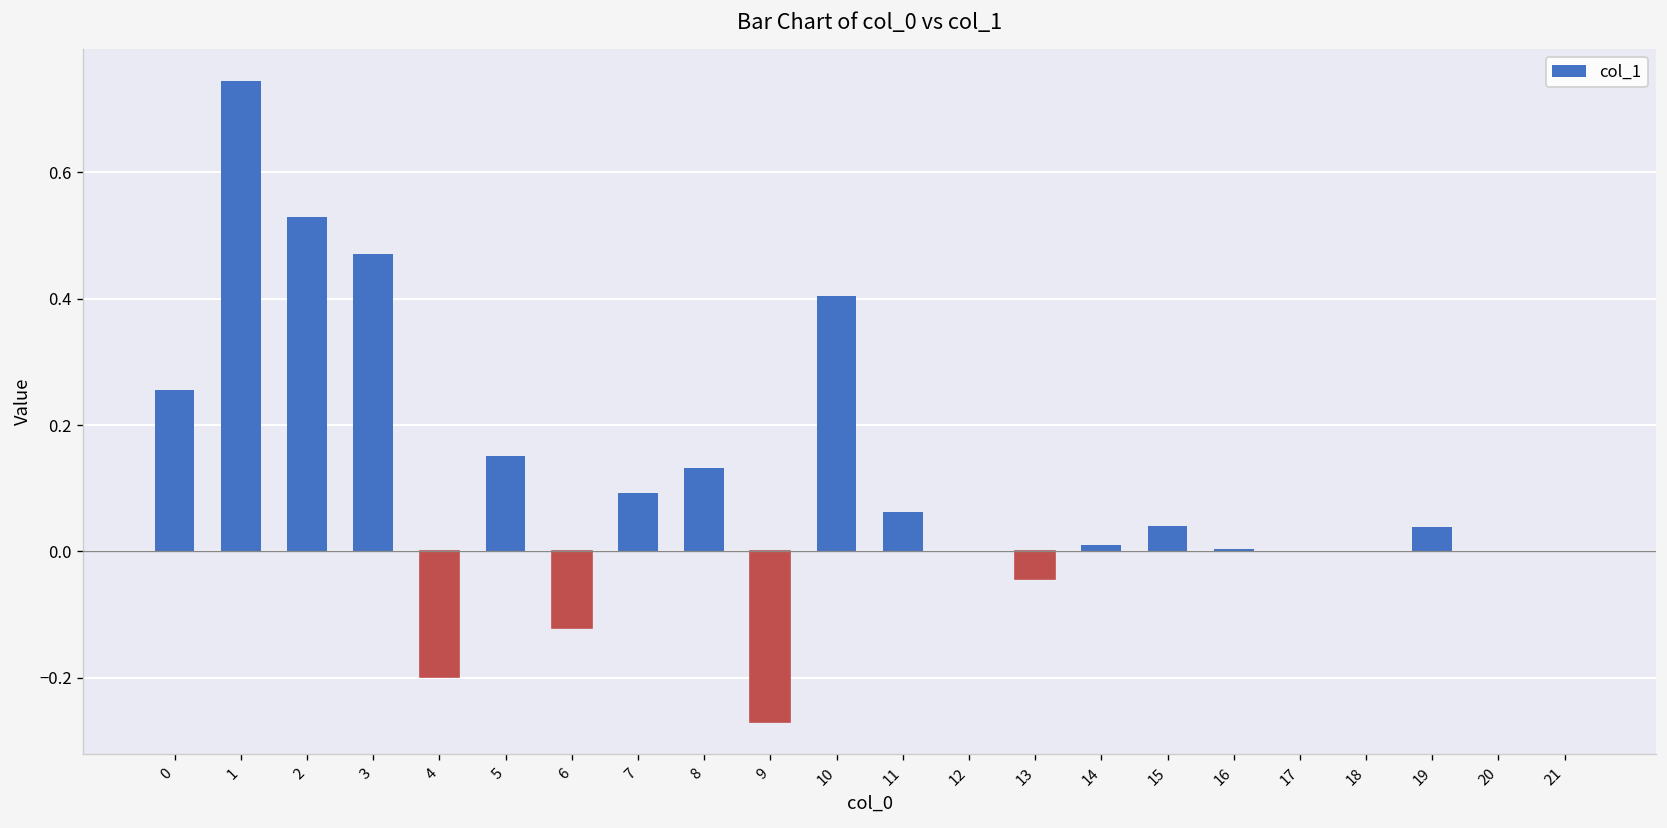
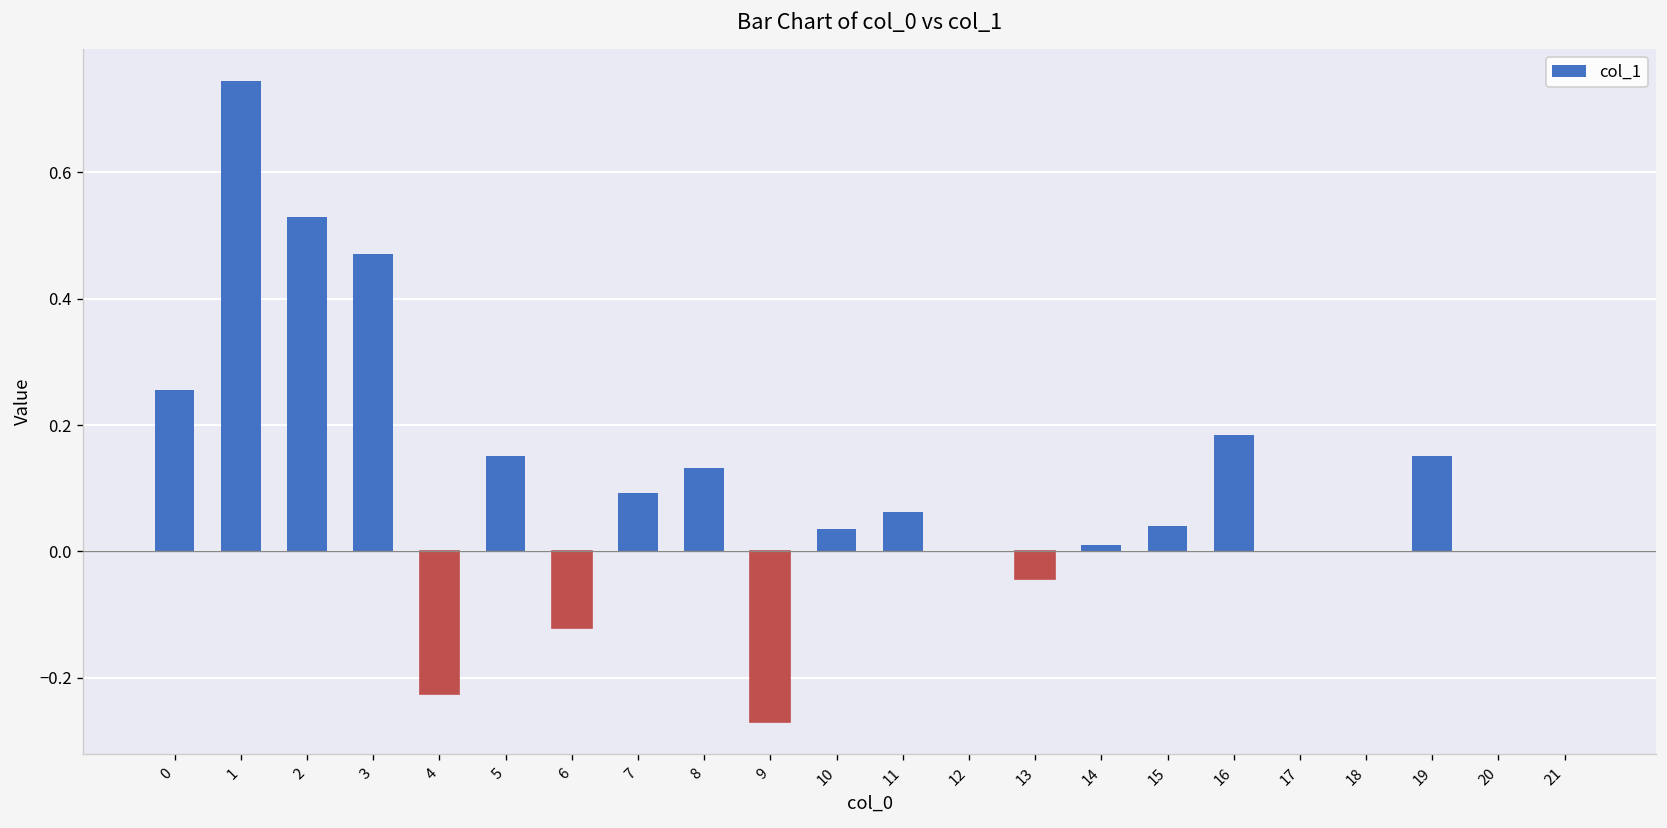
4: -0.20 -> -0.23
10: 0.40 -> 0.04
16: 0.00 -> 0.18
19: 0.04 -> 0.15
